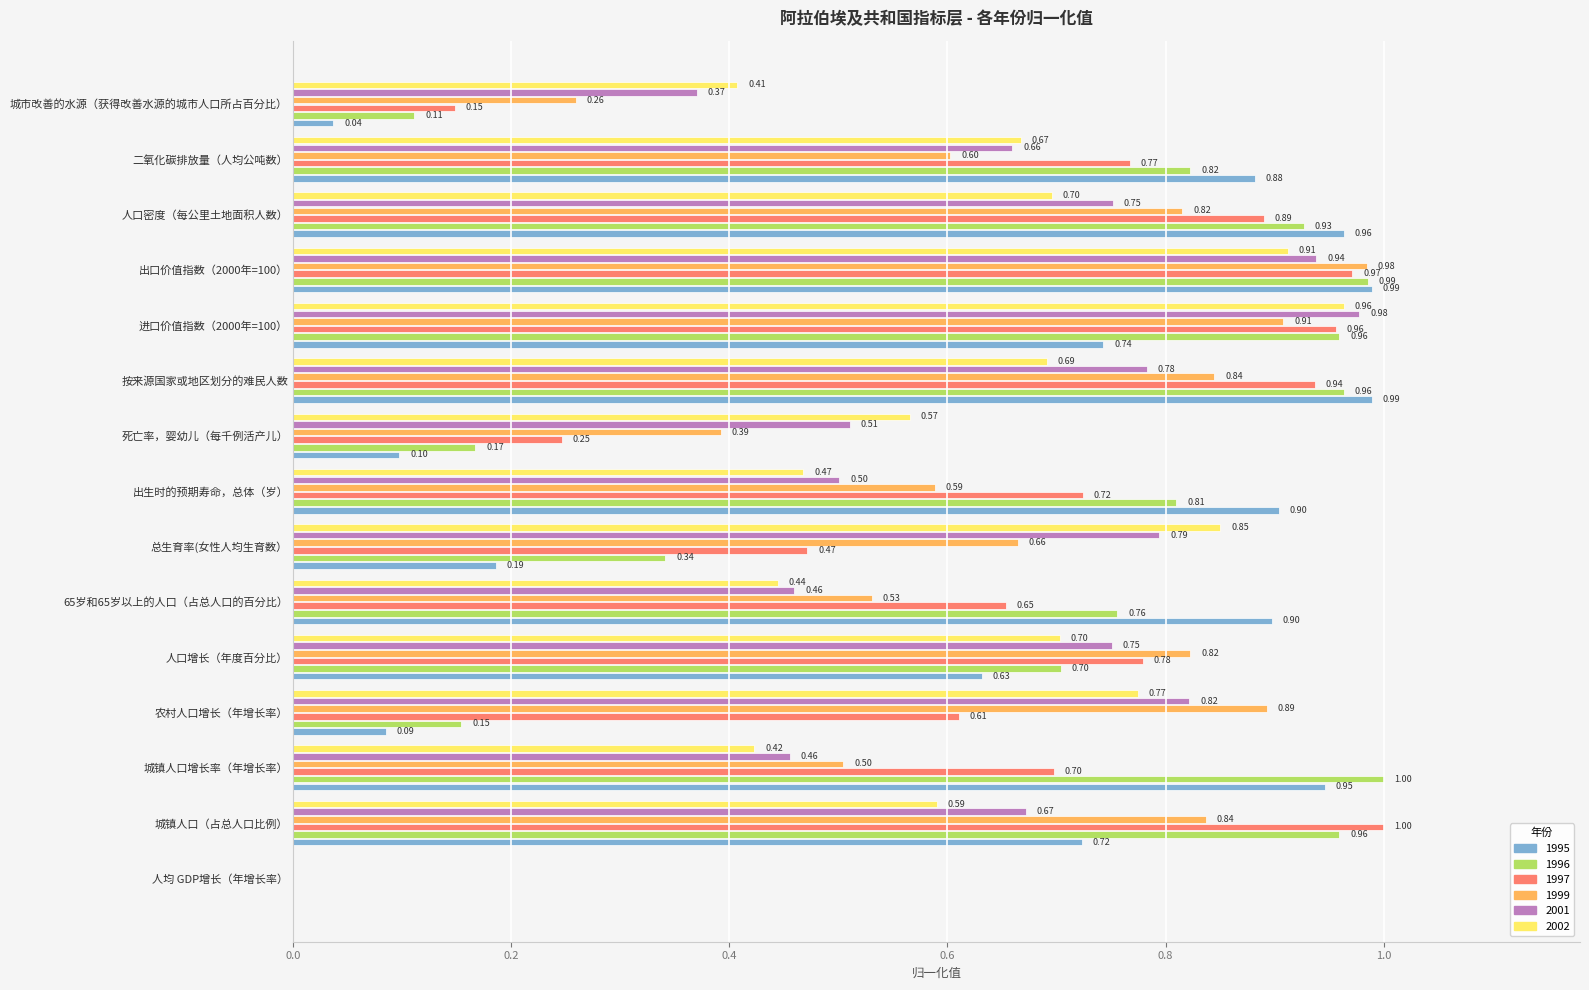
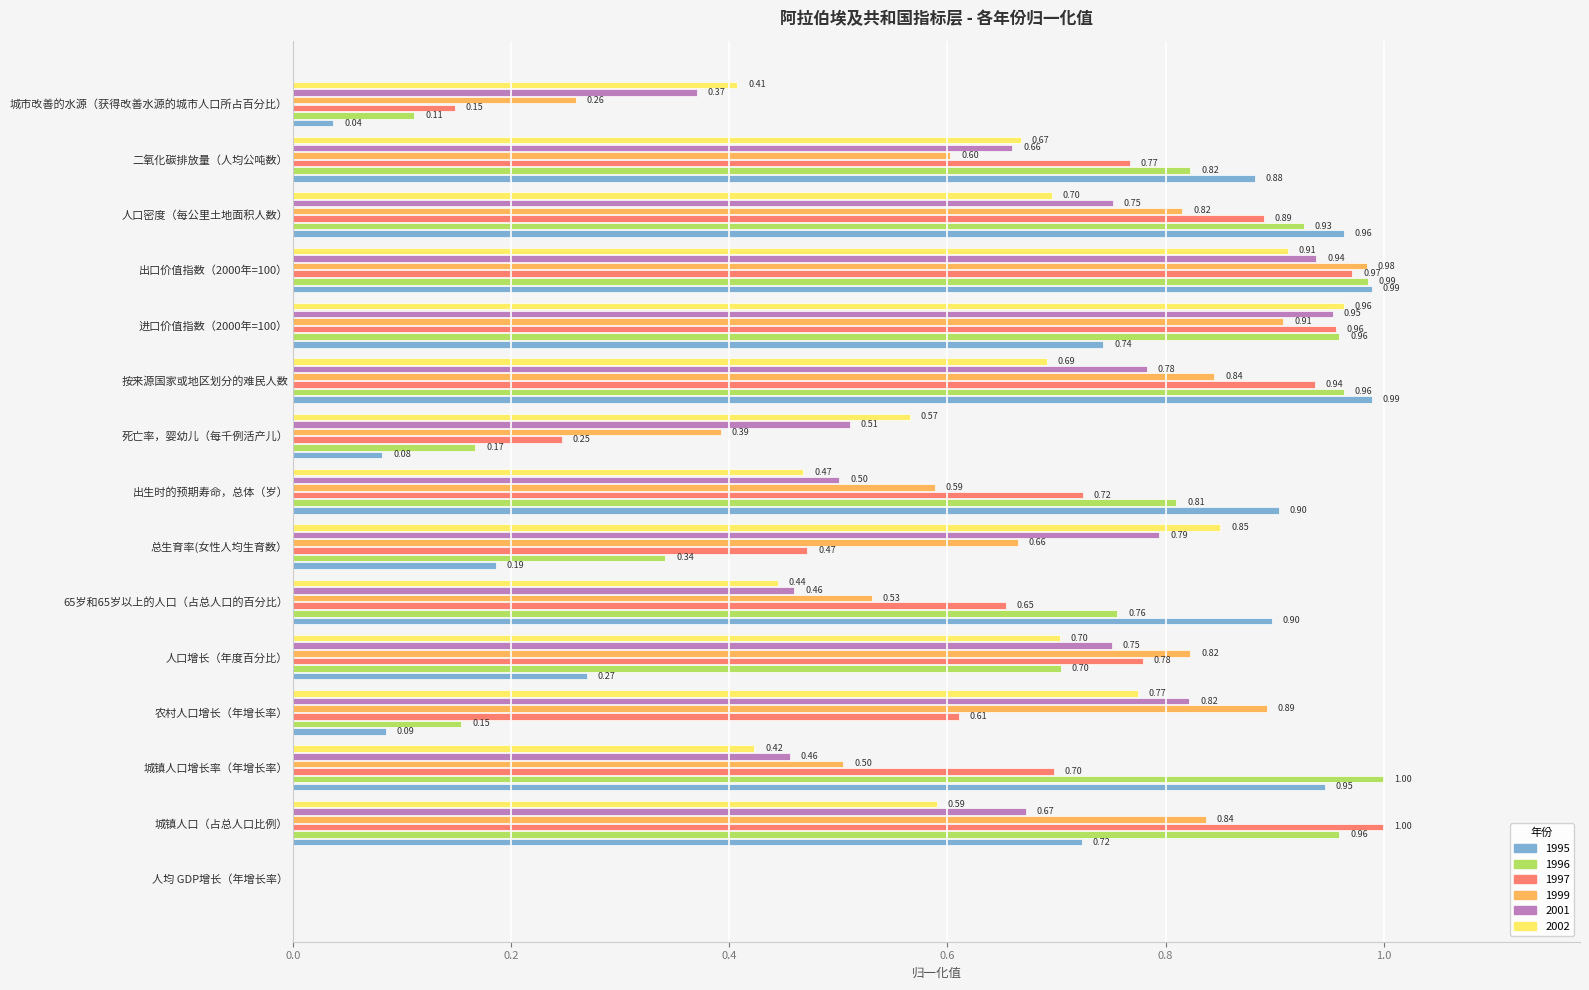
2001, 进口价值指数（2000年=100）: 0.98 -> 0.95
1995, 死亡率，婴幼儿（每千例活产儿）: 0.10 -> 0.08
1995, 人口增长（年度百分比）: 0.63 -> 0.27
